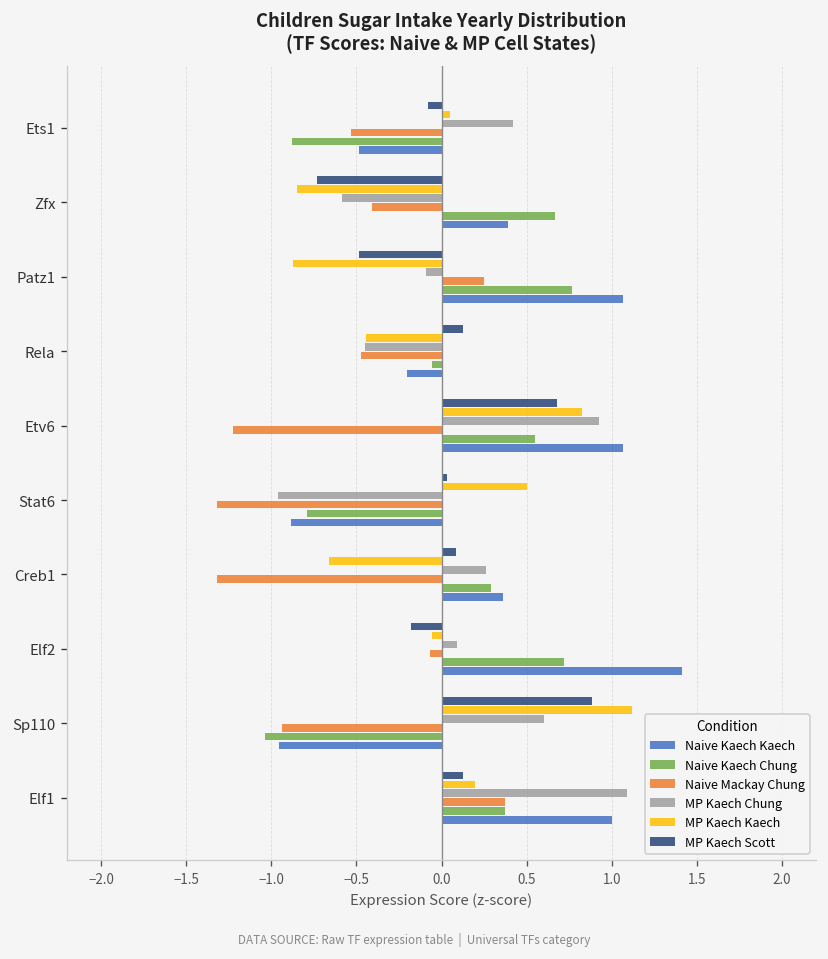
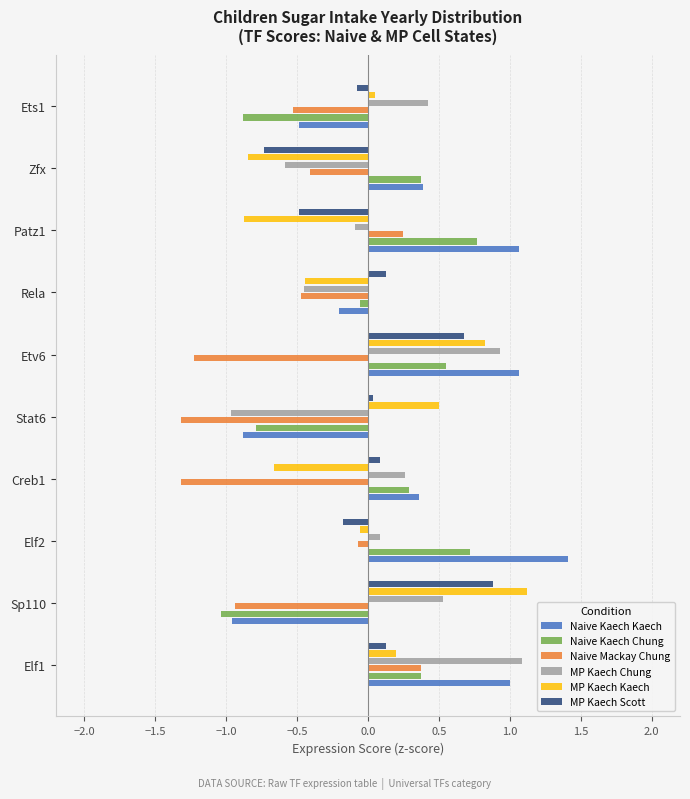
Naive Kaech Chung, Zfx: 0.67 -> 0.38
MP Kaech Chung, Sp110: 0.60 -> 0.53
